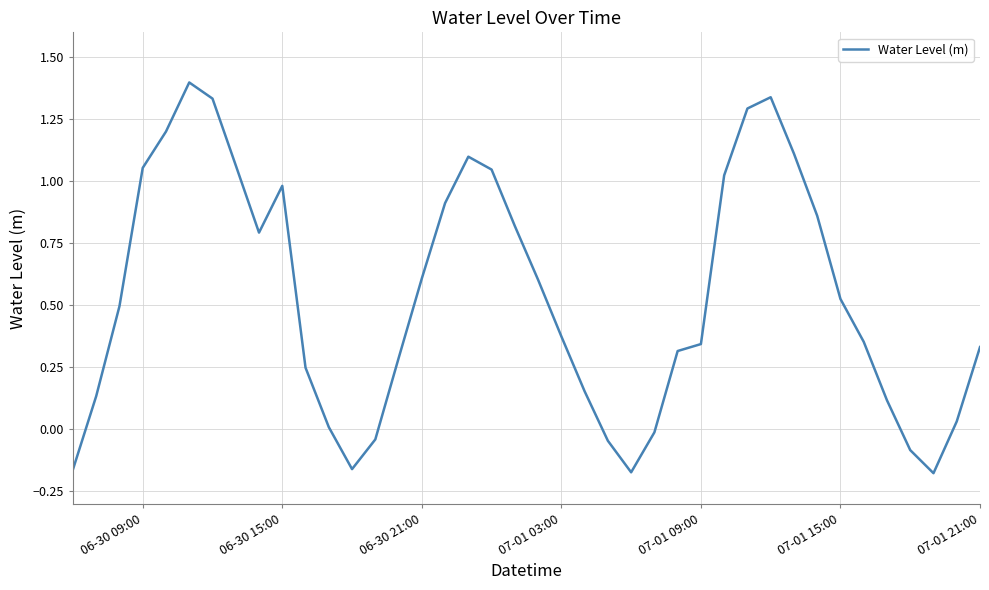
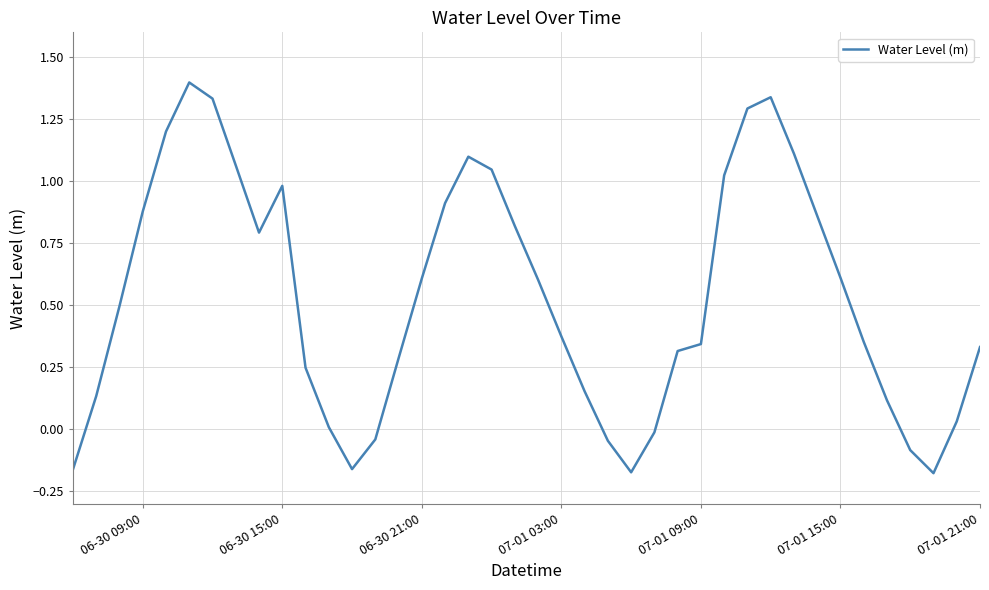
06-30 09:00: 1.05 -> 0.88
07-01 15:00: 0.53 -> 0.61
